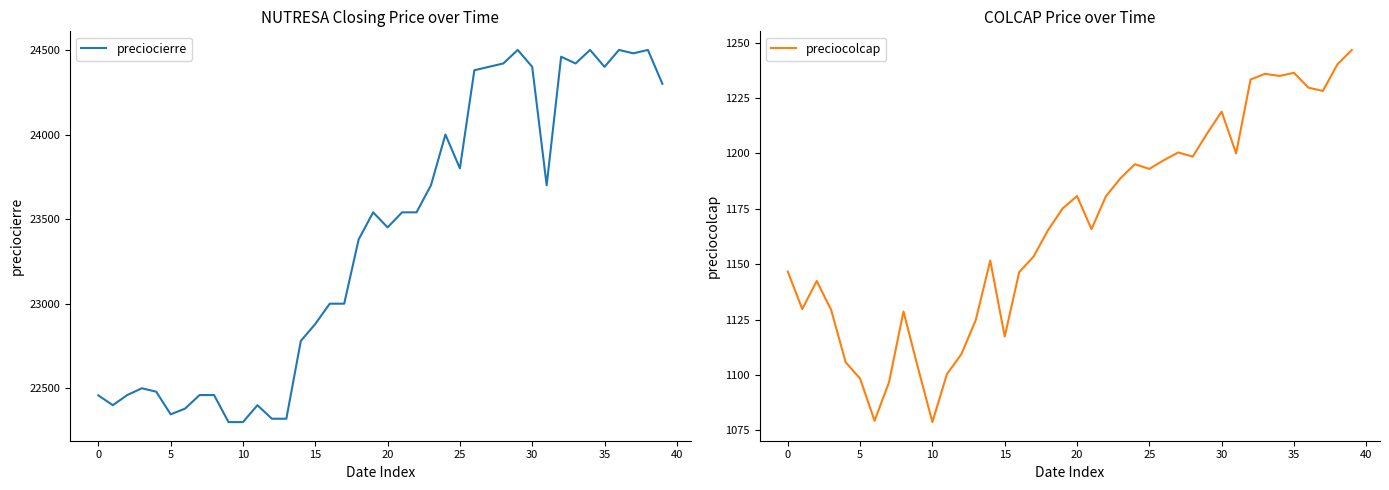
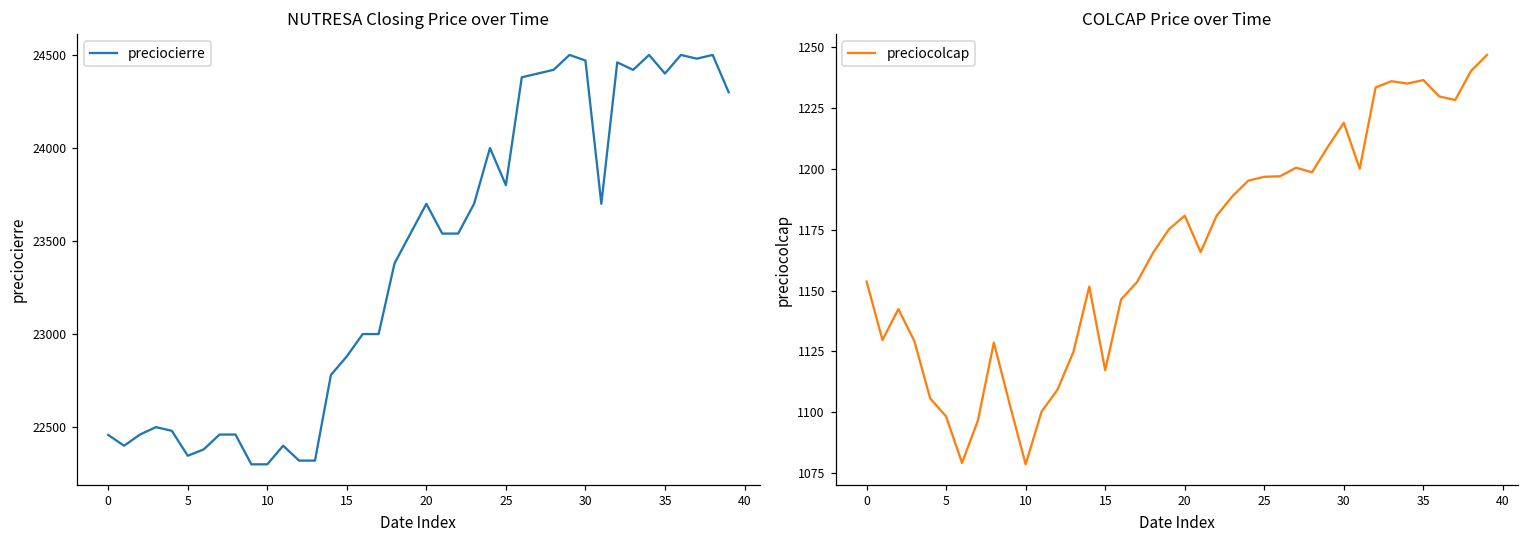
NUTRESA Closing Price over Time, 20: 23450 -> 23700
NUTRESA Closing Price over Time, 30: 24400 -> 24470
COLCAP Price over Time, 0: 1147 -> 1154
COLCAP Price over Time, 25: 1193 -> 1197
